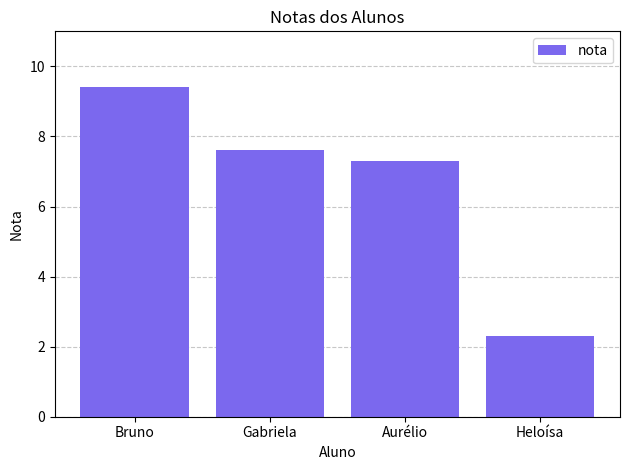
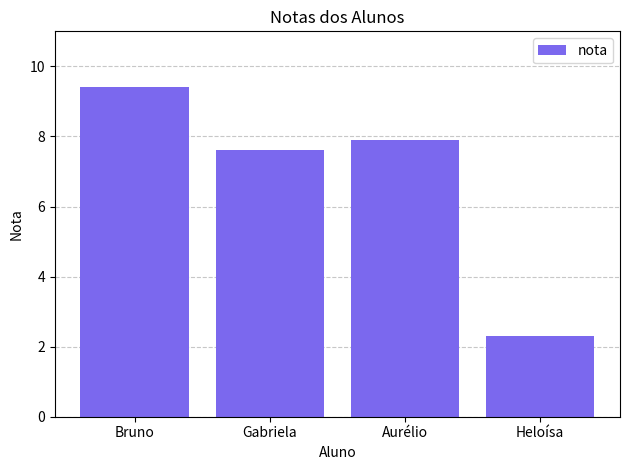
Aurélio: 7.3 -> 7.9
